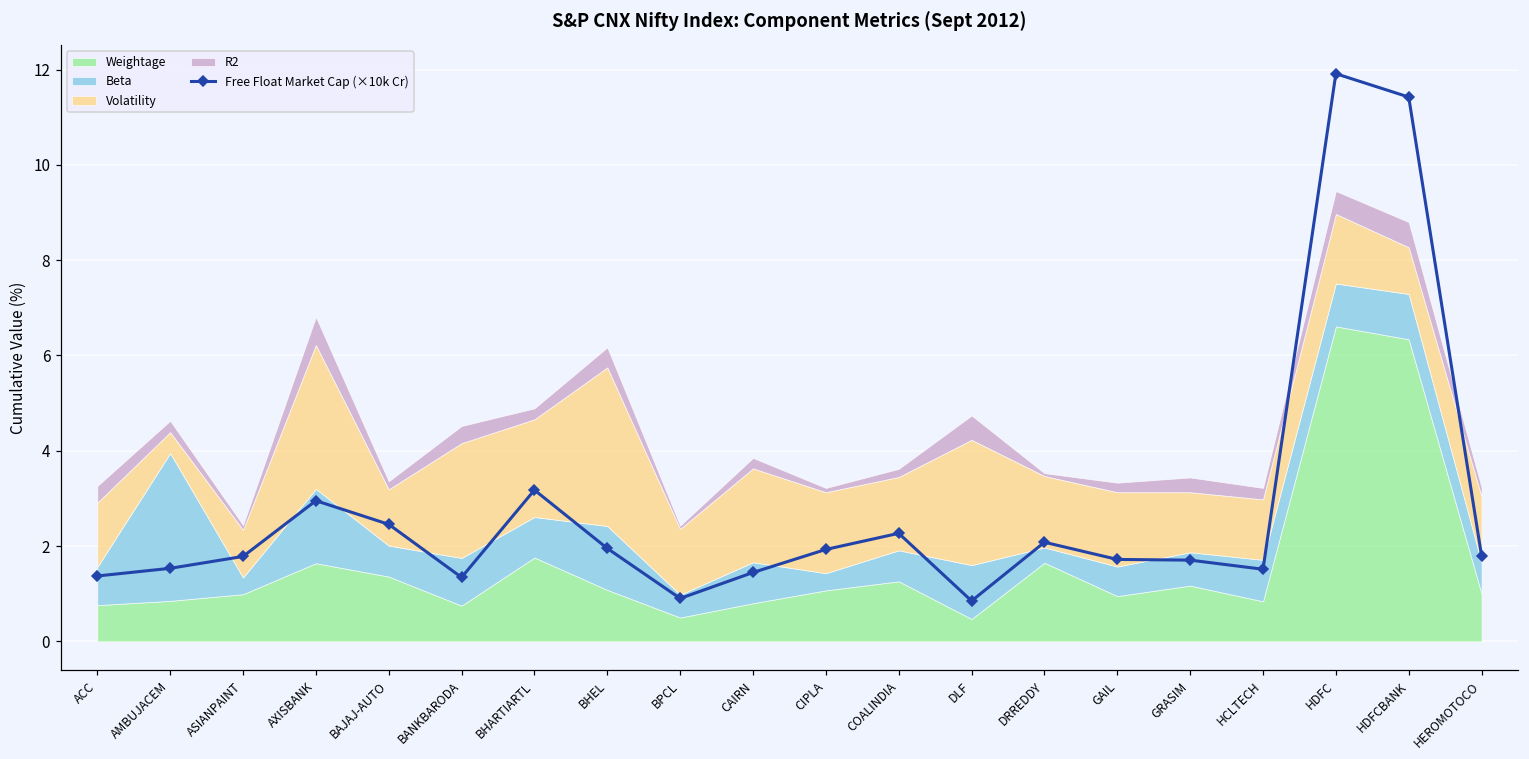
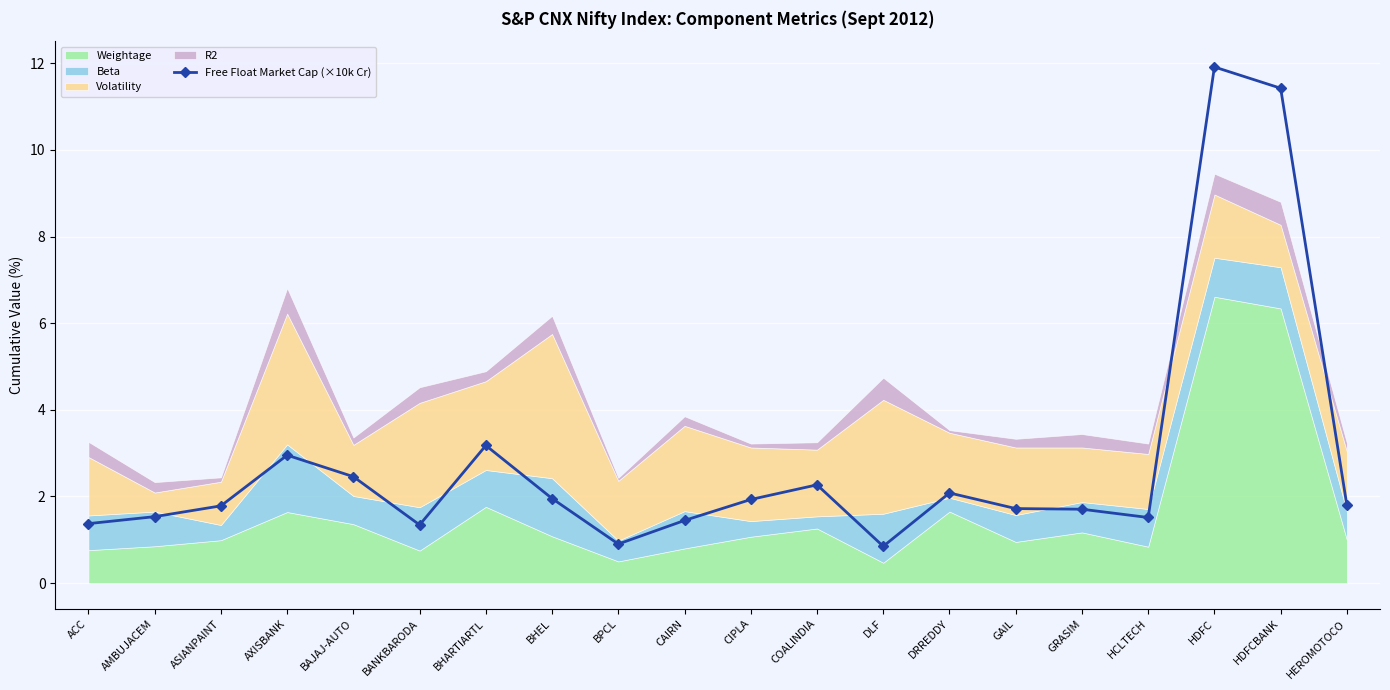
Beta, AMBUJACEM: 3.1 -> 0.8
Beta, COALINDIA: 0.7 -> 0.3
